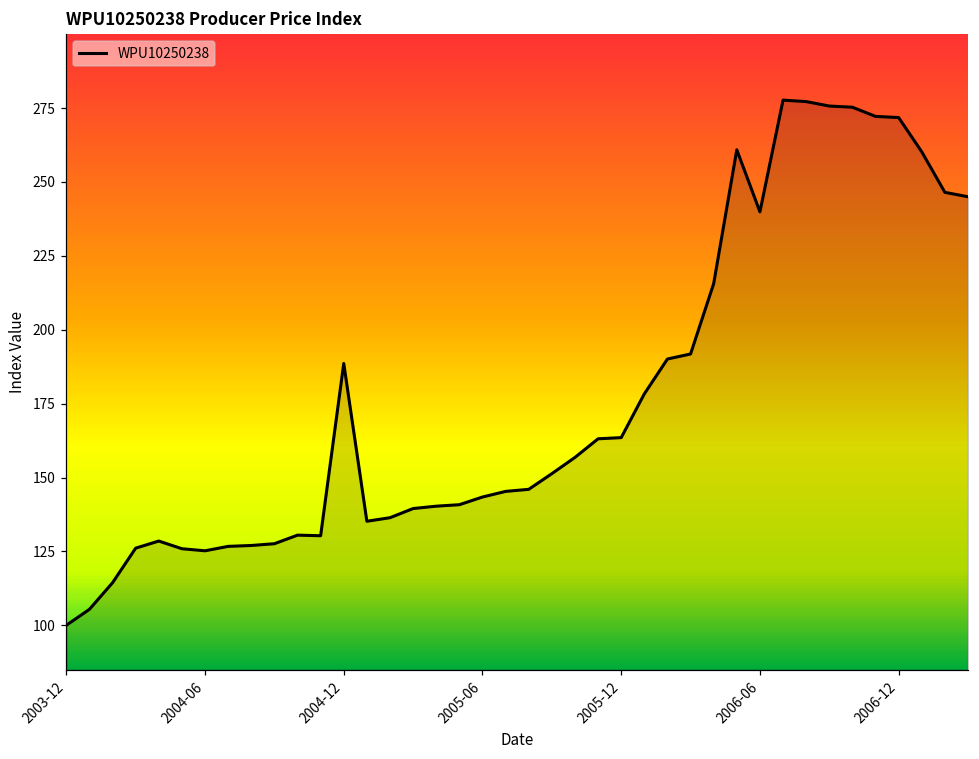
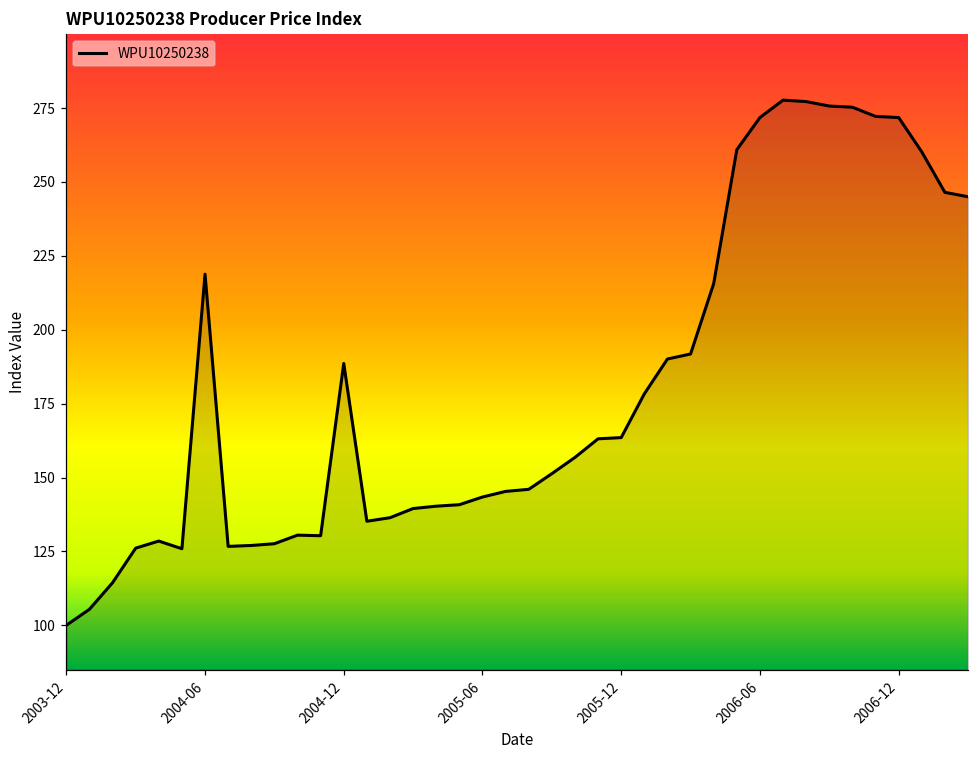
2004-06: 125 -> 219
2006-06: 240 -> 272
